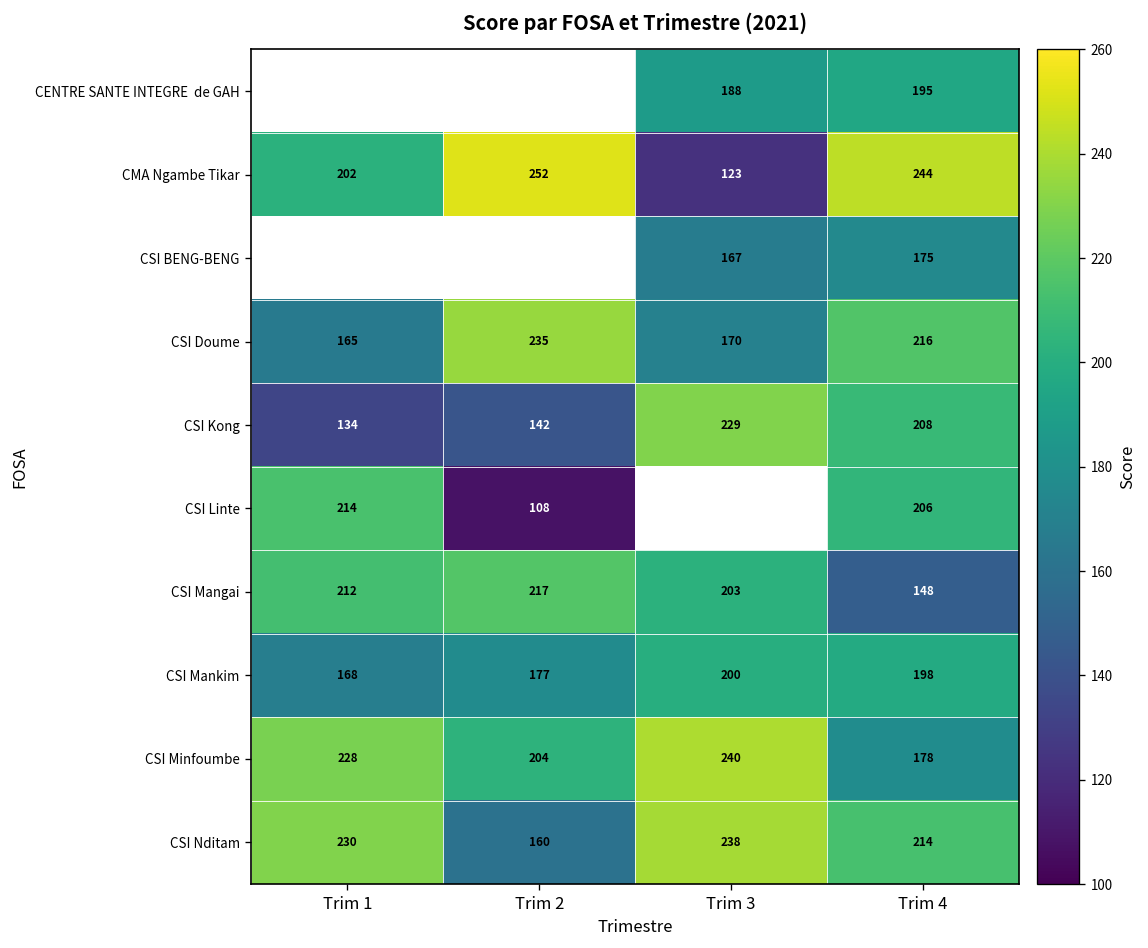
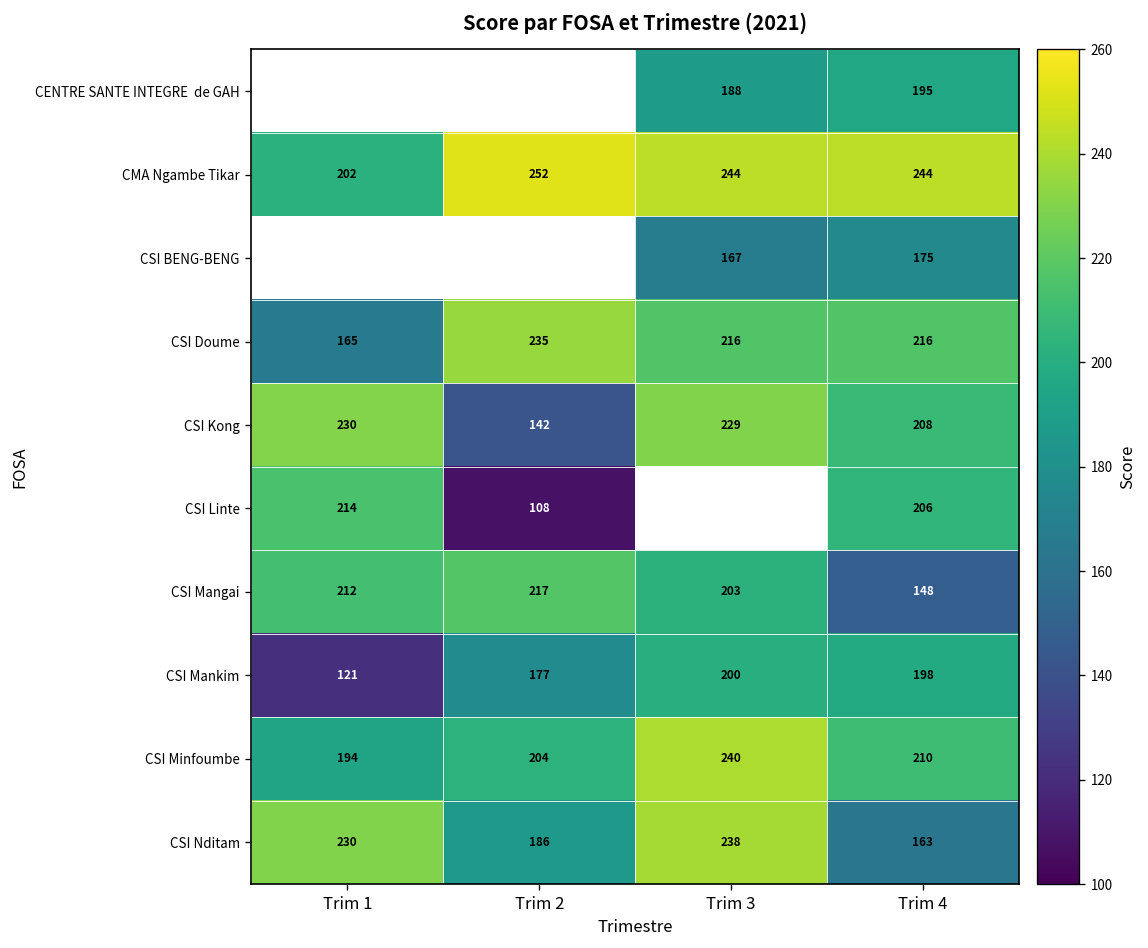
CMA Ngambe Tikar, Trim 3: 123 -> 244
CSI Doume, Trim 3: 170 -> 216
CSI Kong, Trim 1: 134 -> 230
CSI Mankim, Trim 1: 168 -> 121
CSI Minfoumbe, Trim 1: 228 -> 194
CSI Minfoumbe, Trim 4: 178 -> 210
CSI Nditam, Trim 2: 160 -> 186
CSI Nditam, Trim 4: 214 -> 163
